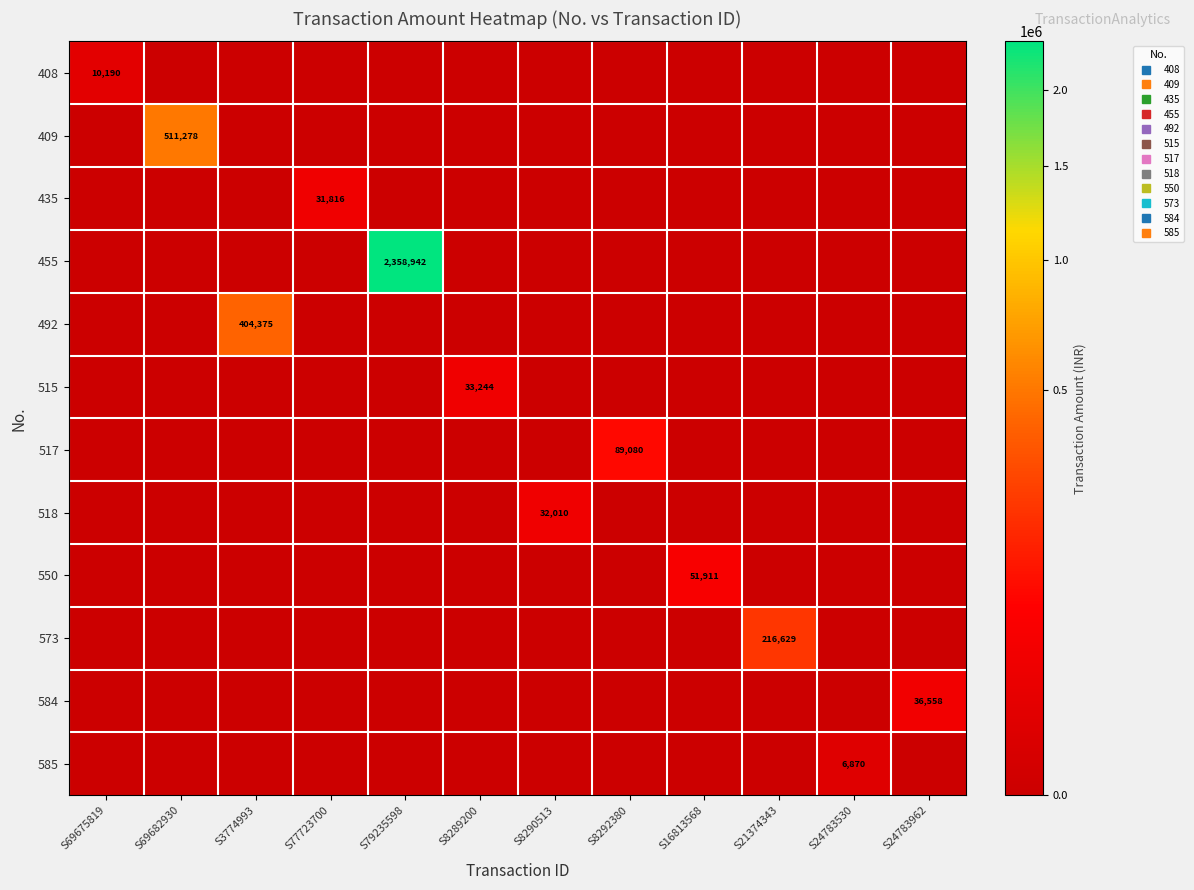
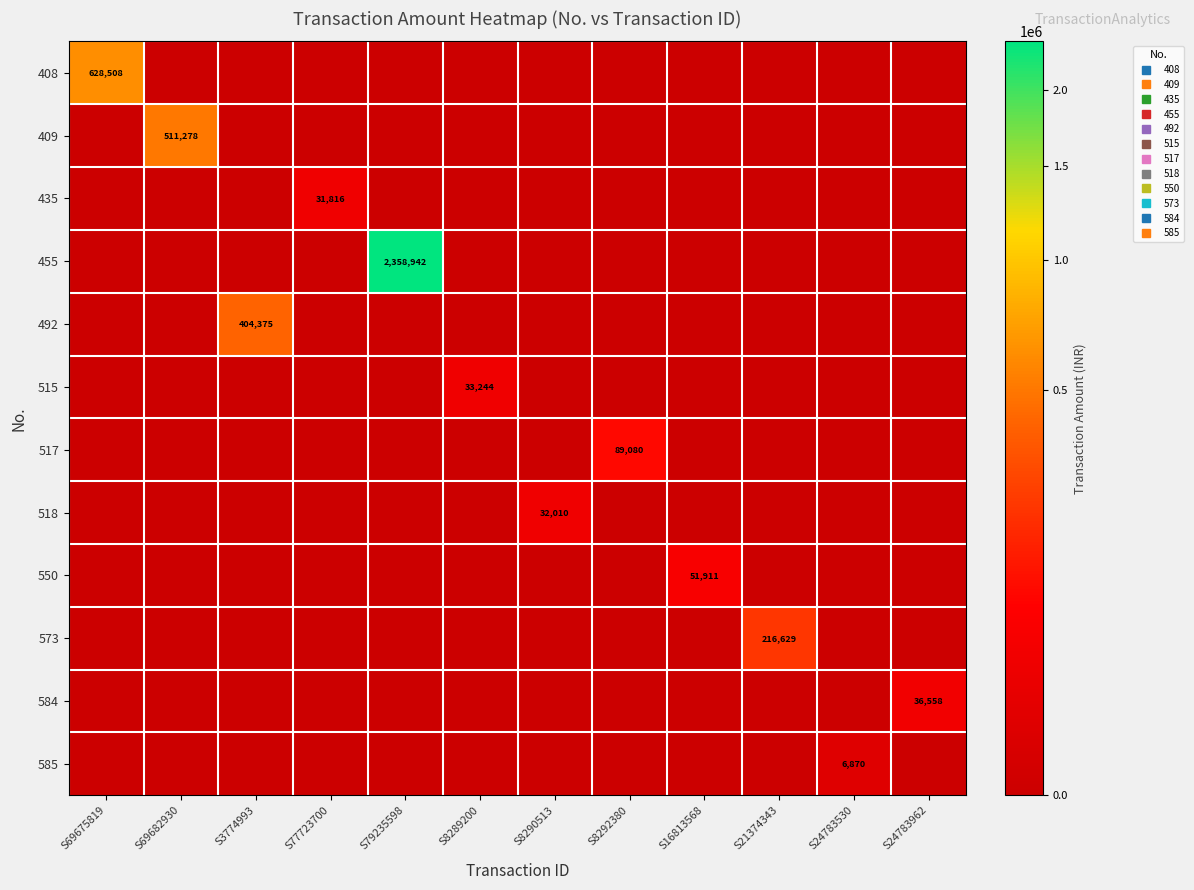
408, S69675819: 10,190 -> 628,508
